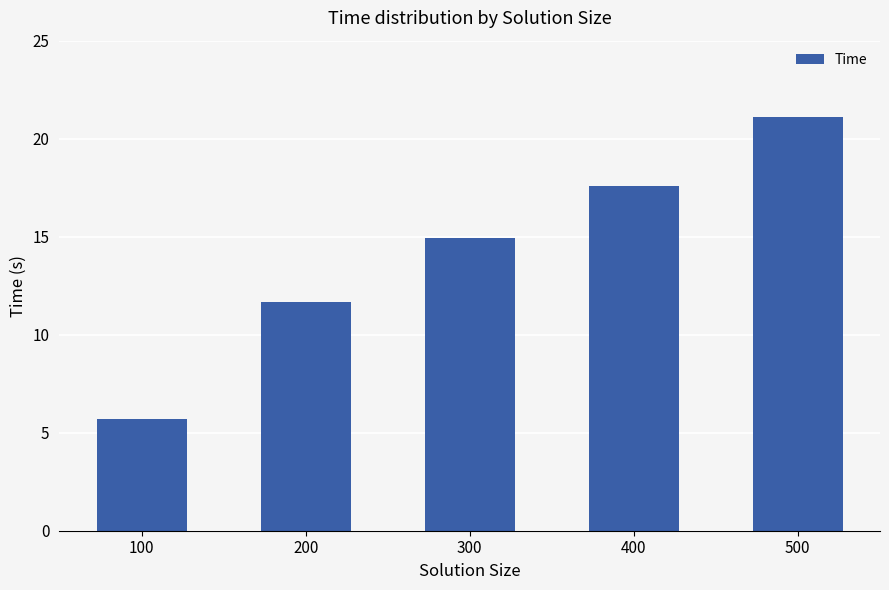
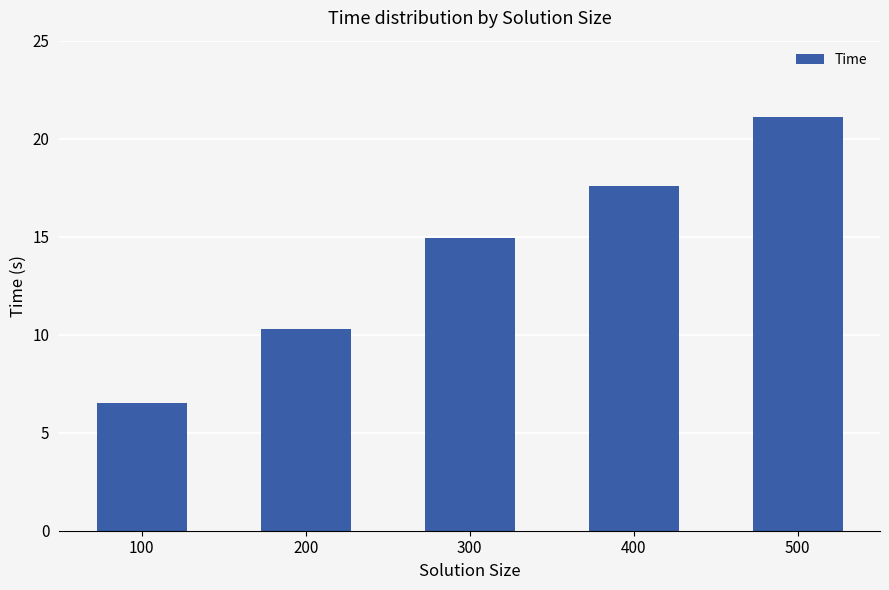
100: 5.7 -> 6.5
200: 11.7 -> 10.3
